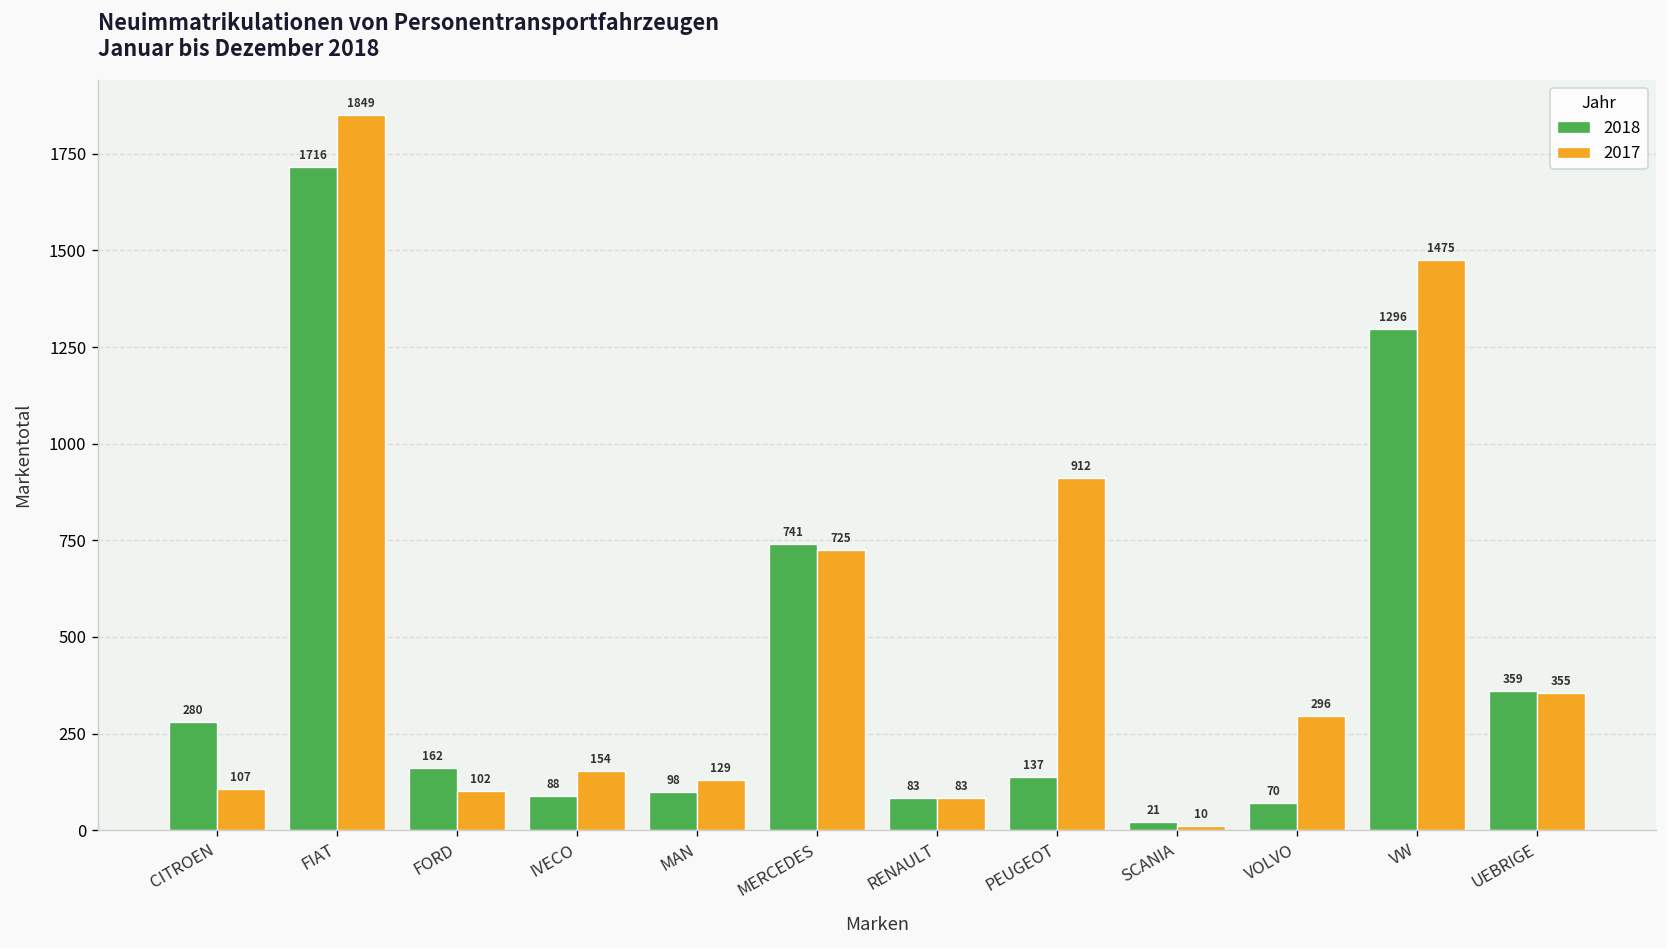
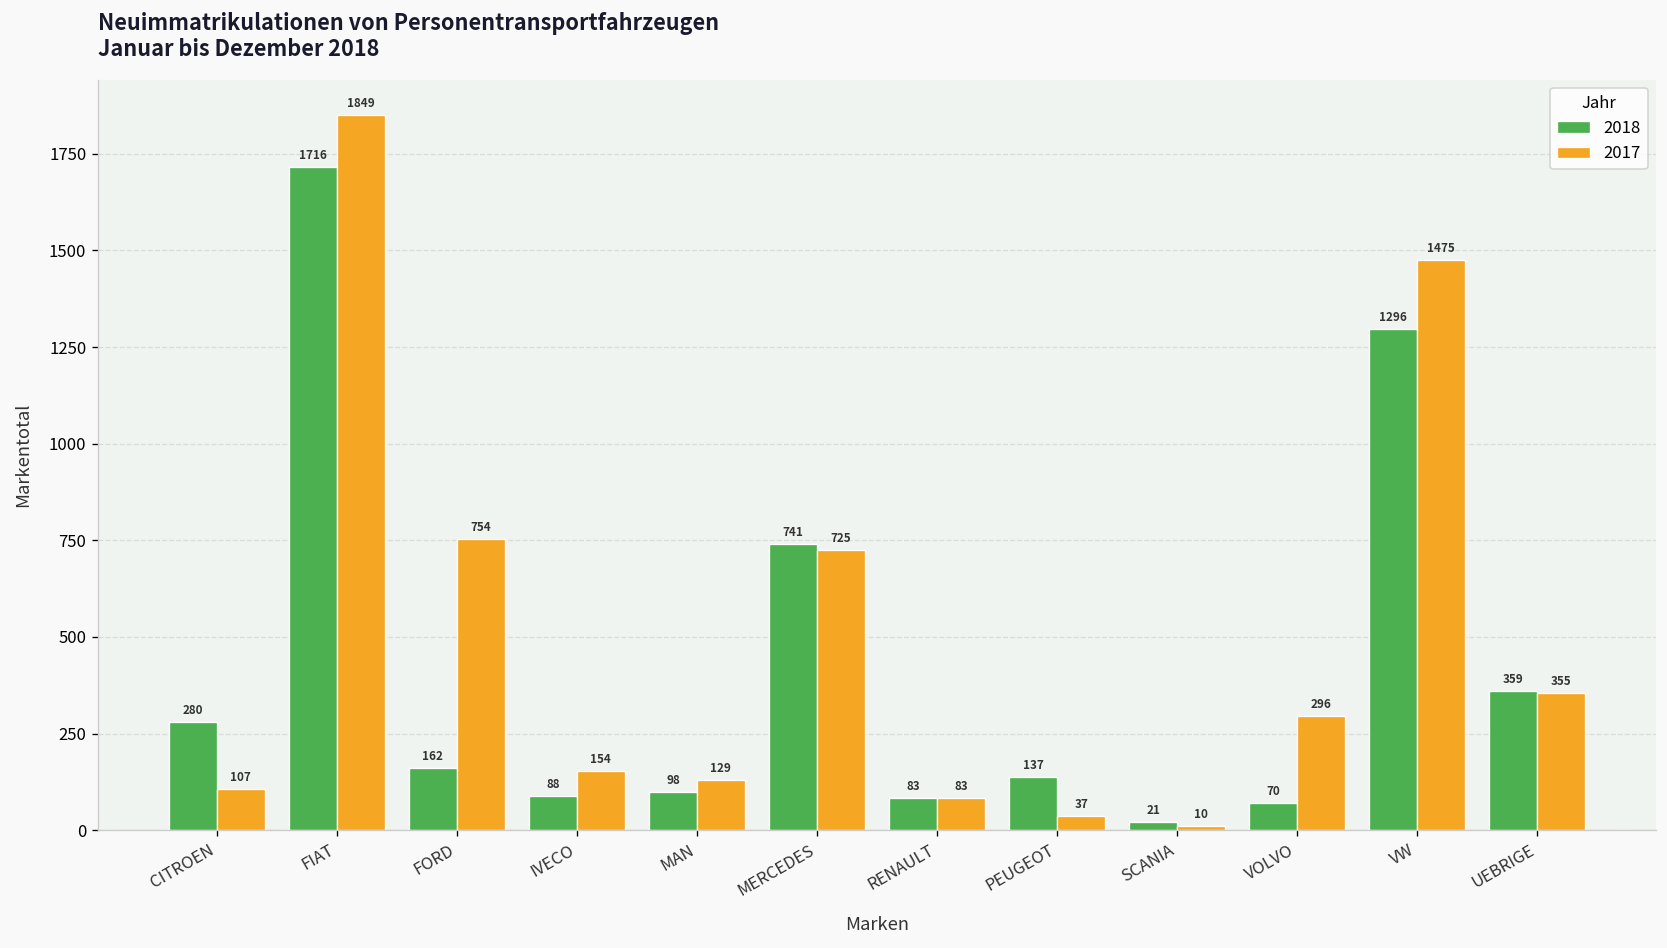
2017, FORD: 102 -> 754
2017, PEUGEOT: 912 -> 37
